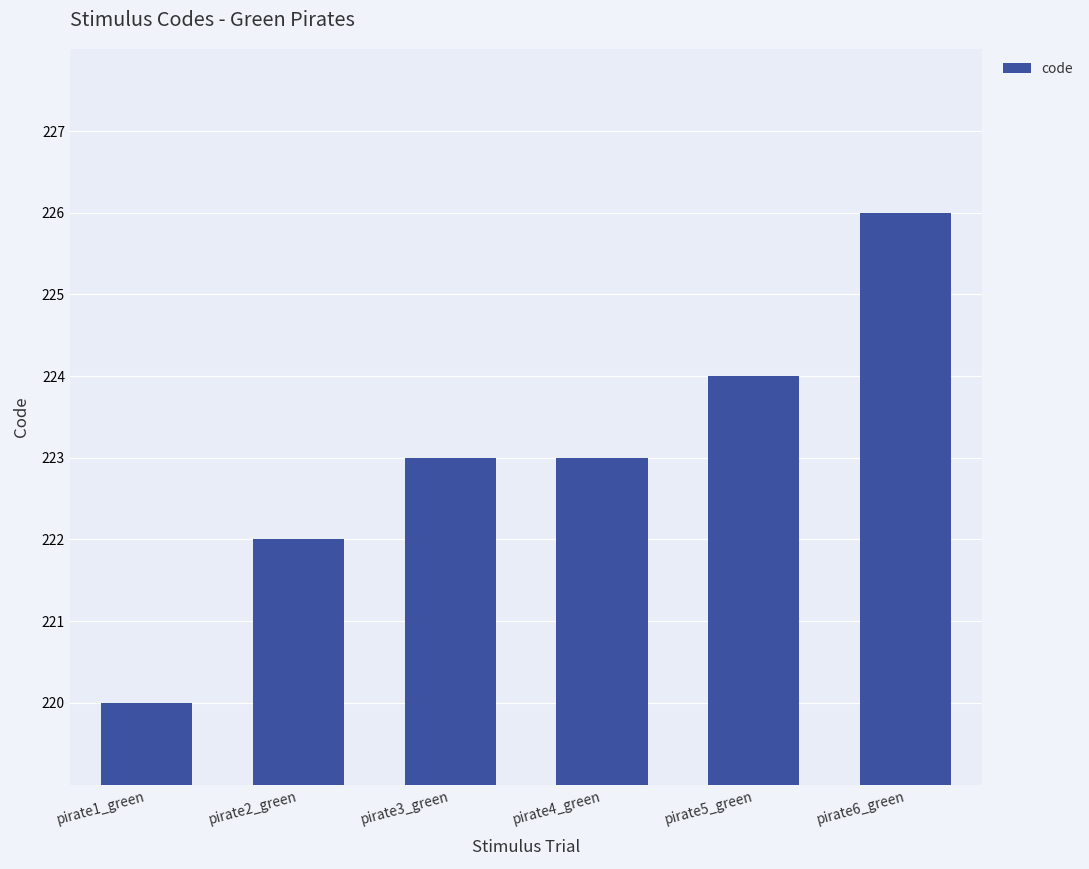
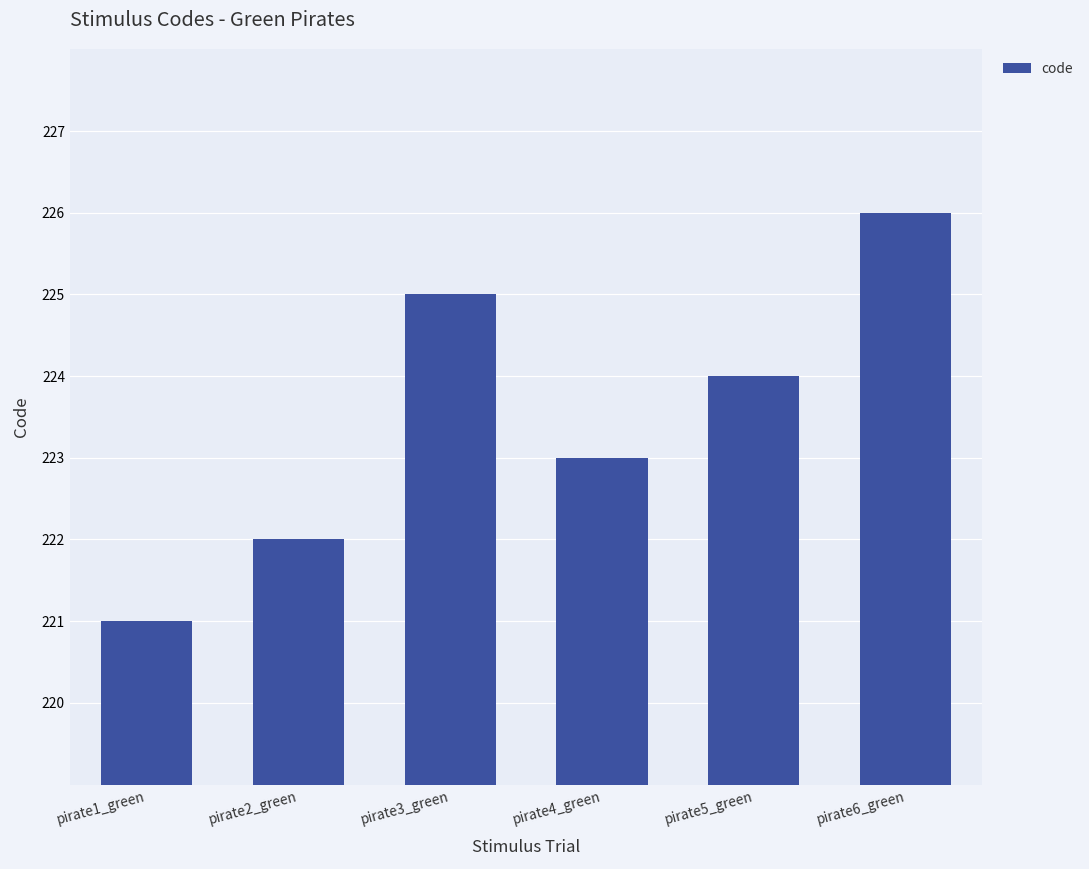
pirate1_green: 220 -> 221
pirate3_green: 223 -> 225
